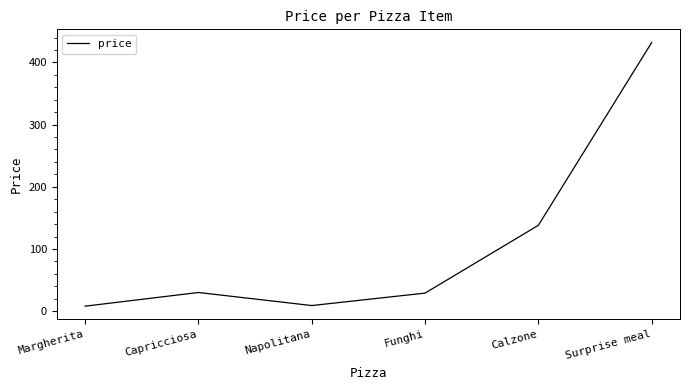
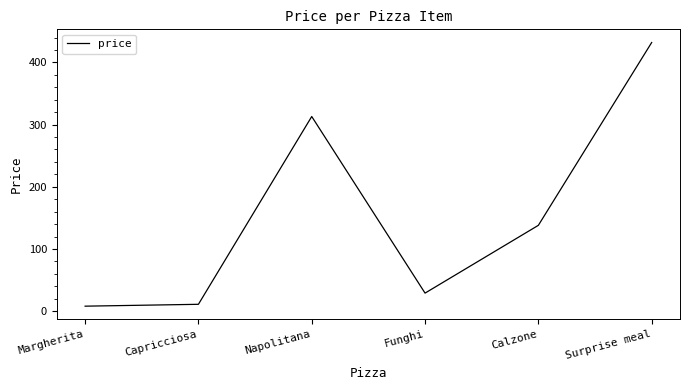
Capricciosa: 30 -> 10
Napolitana: 10 -> 310
